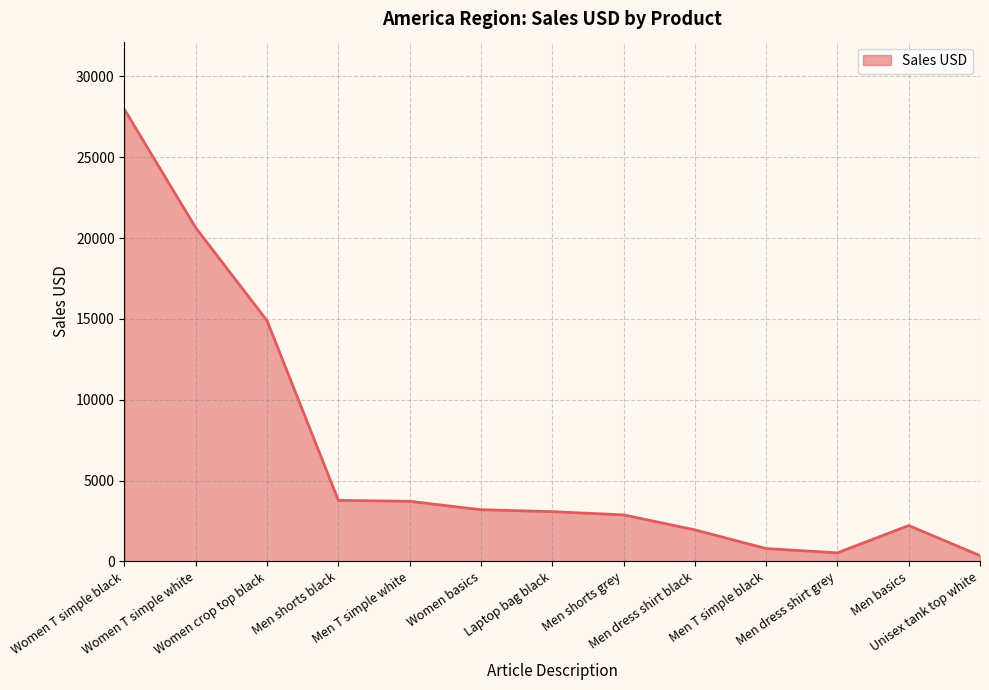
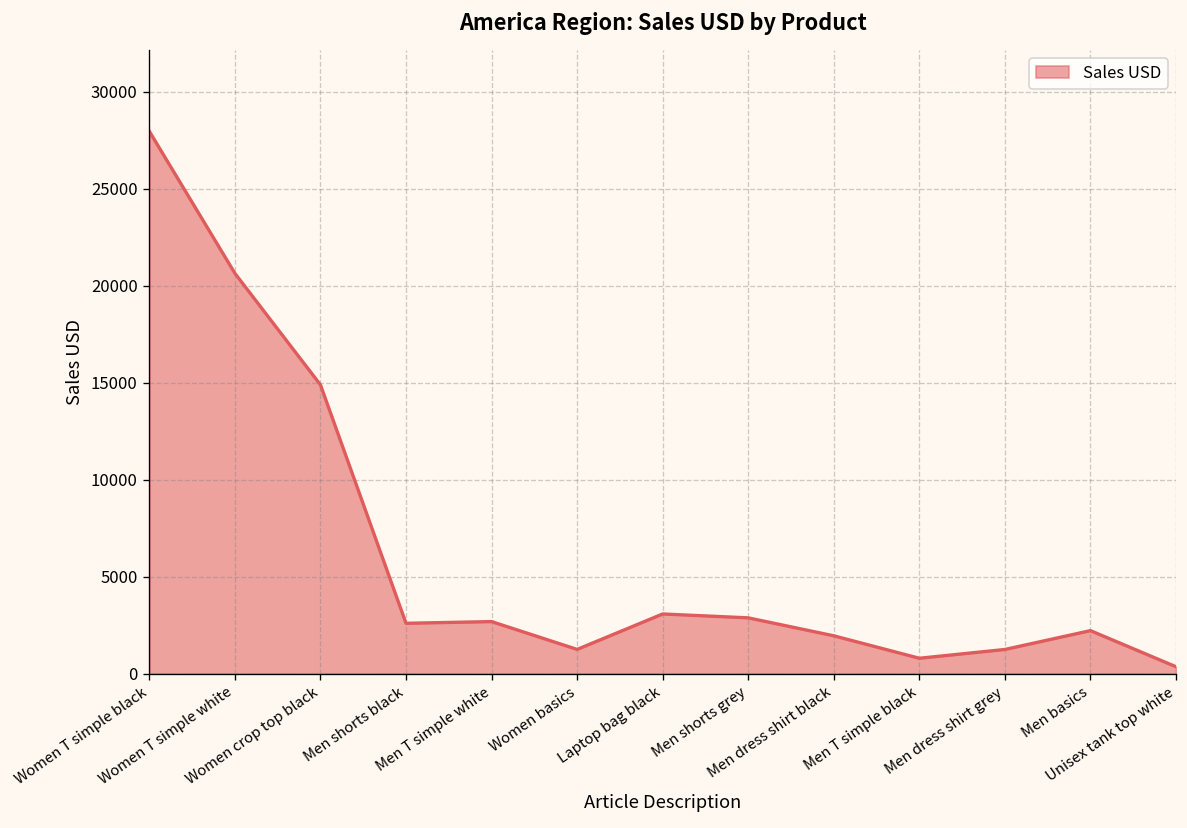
Men shorts black: 3800 -> 2600
Men T simple white: 3700 -> 2700
Women basics: 3200 -> 1300
Men dress shirt grey: 500 -> 1300
